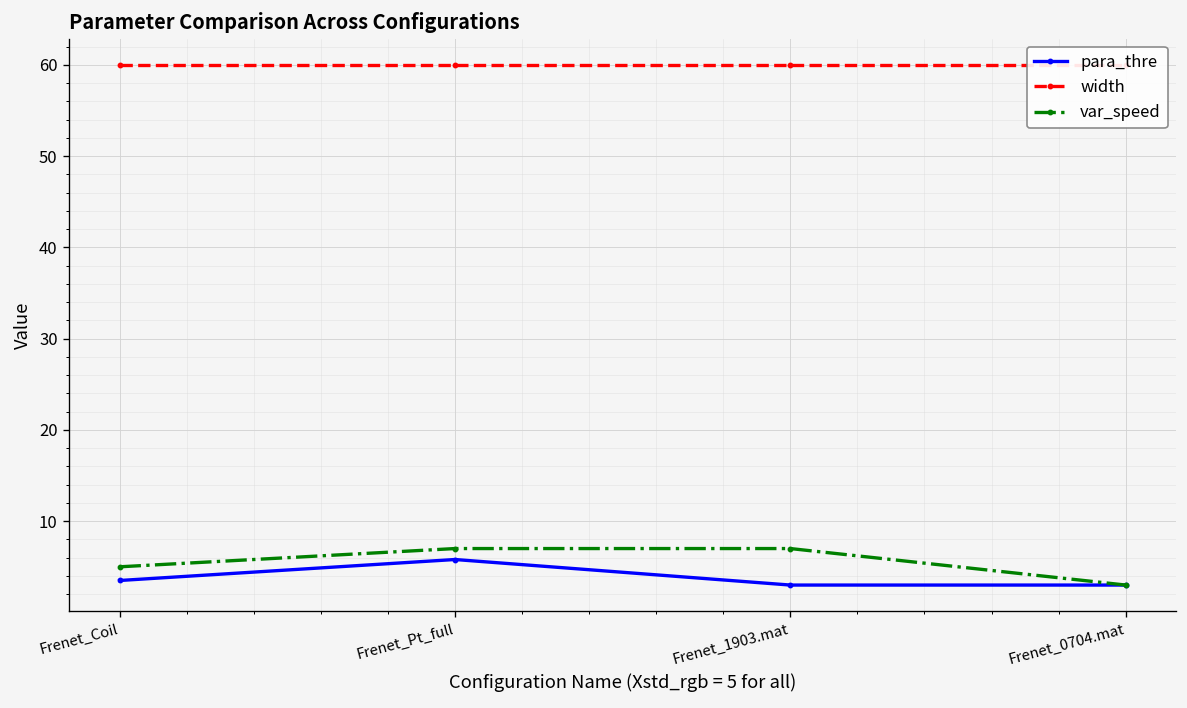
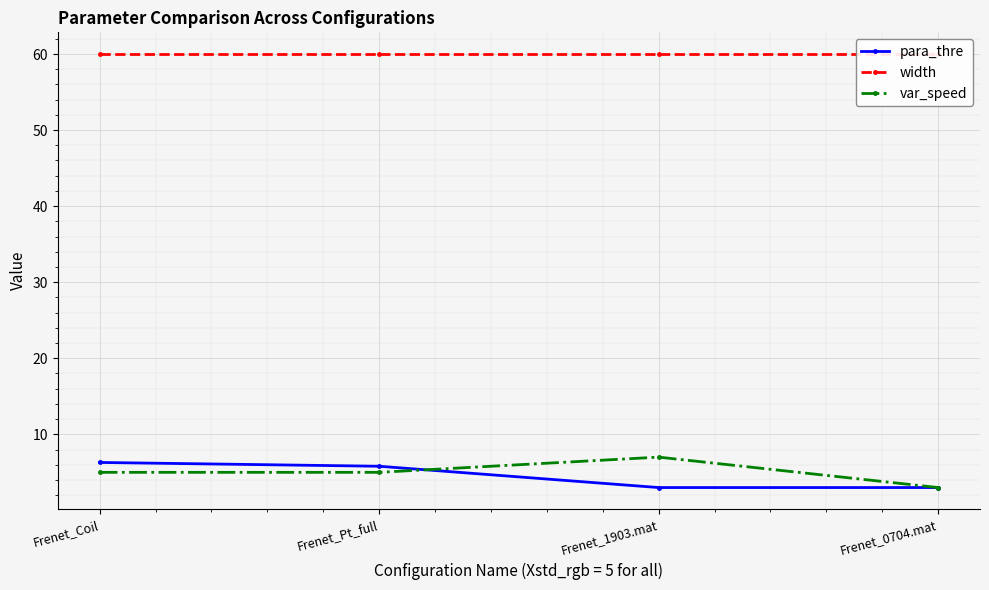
para_thre, Frenet_Coil: 4 -> 6
var_speed, Frenet_Pt_full: 7 -> 5
